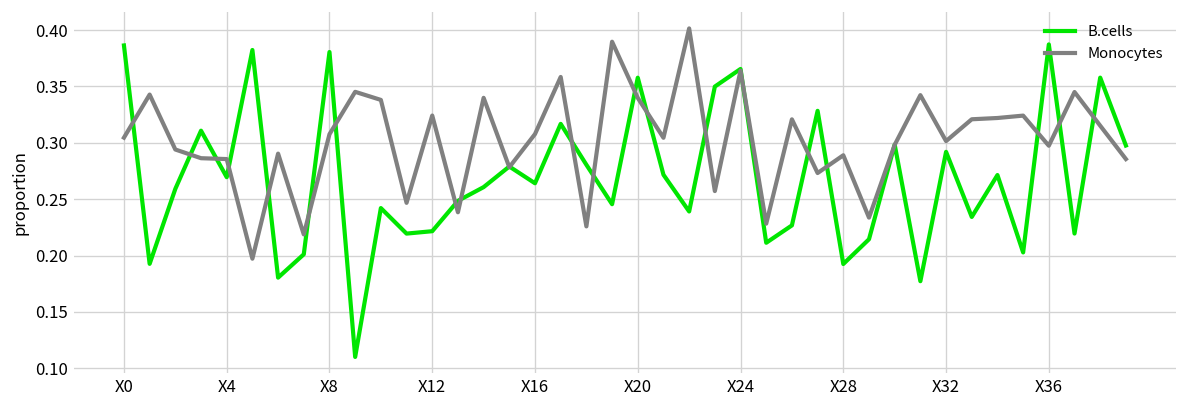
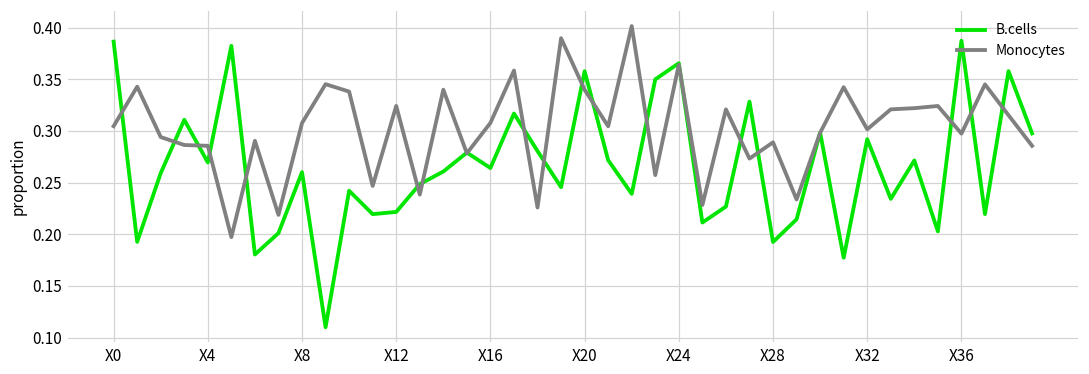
B.cells, X8: 0.38 -> 0.26
